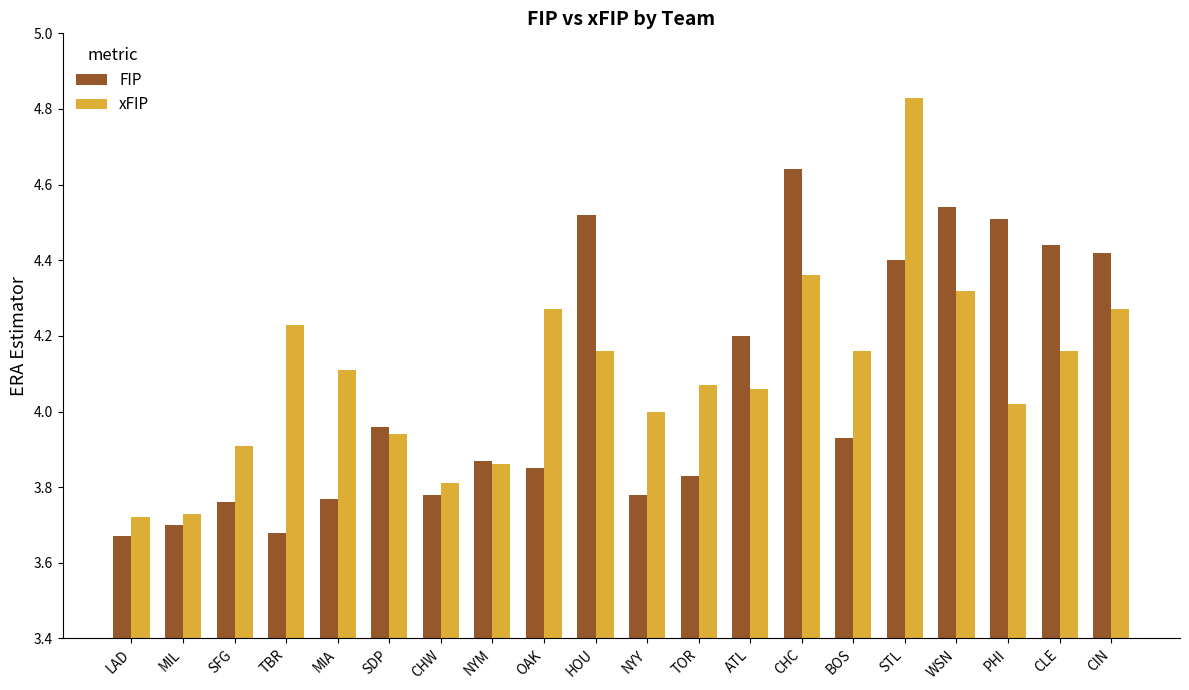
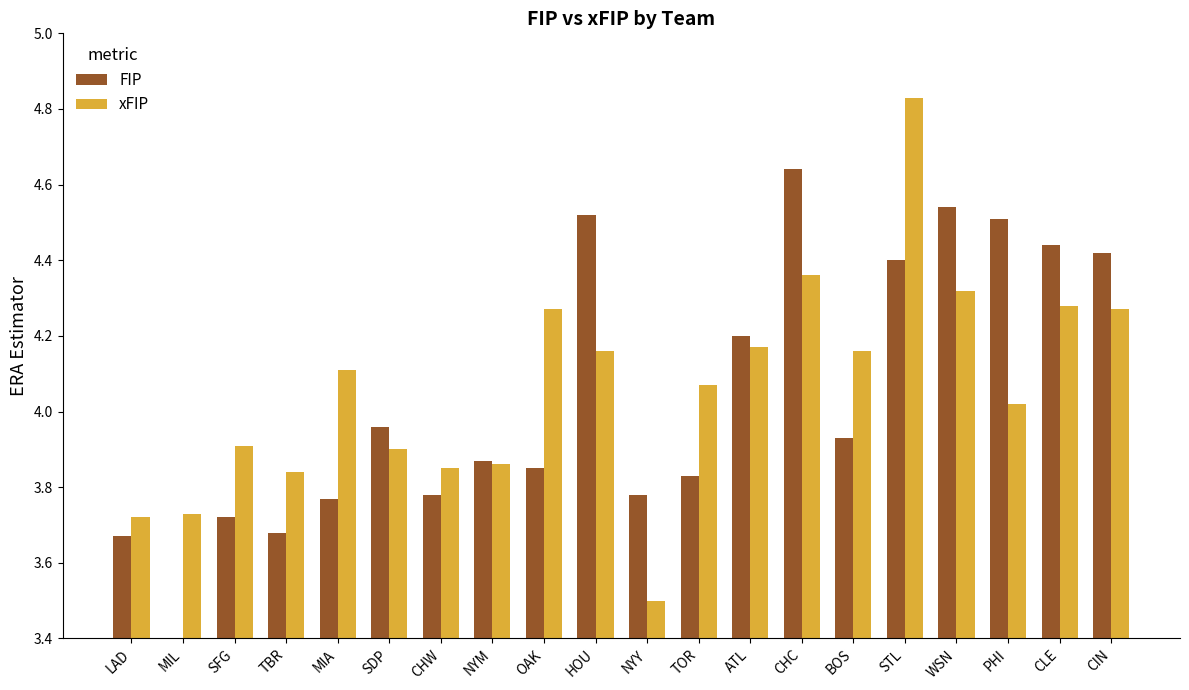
FIP, MIL: 3.7 -> 3.4
FIP, SFG: 3.76 -> 3.72
xFIP, TBR: 4.23 -> 3.84
xFIP, SDP: 3.94 -> 3.90
xFIP, CHW: 3.81 -> 3.85
xFIP, NYY: 4.0 -> 3.5
xFIP, ATL: 4.06 -> 4.17
xFIP, CLE: 4.16 -> 4.28
